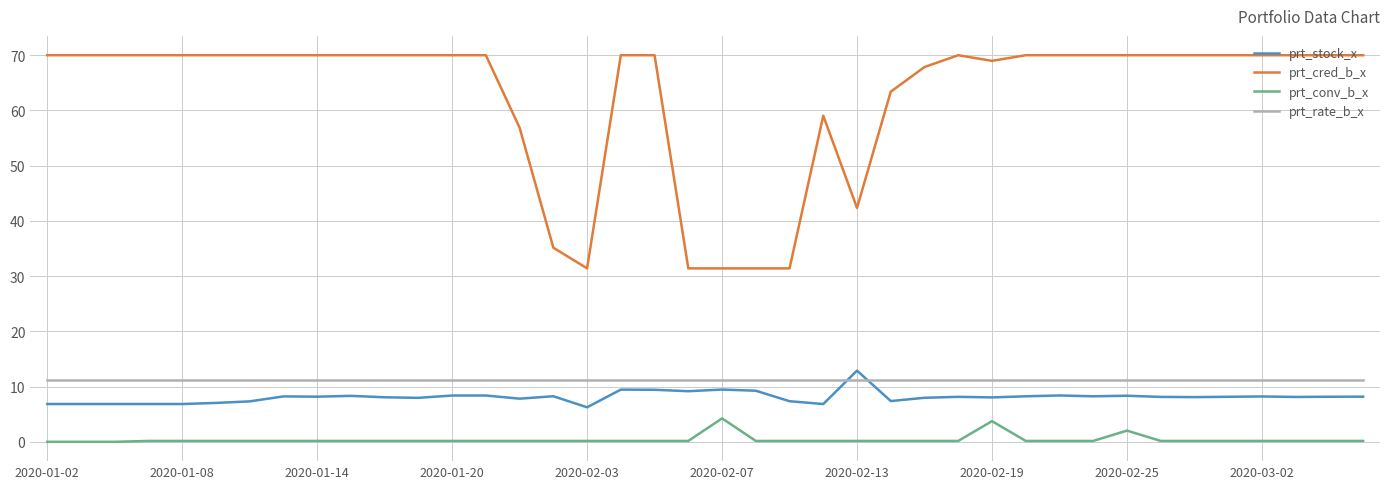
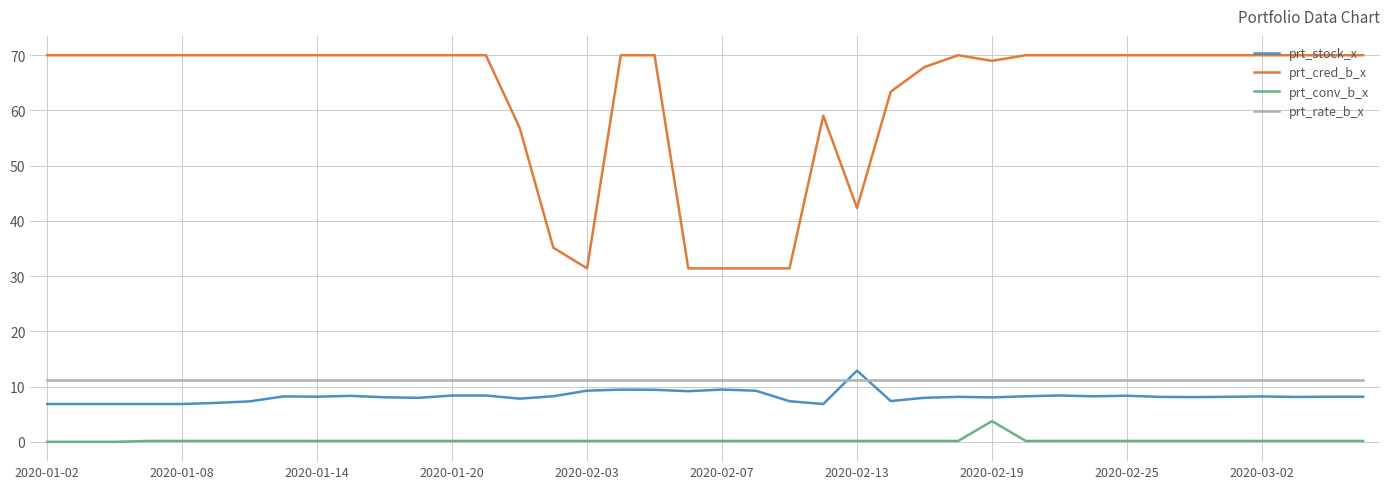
prt_stock_x, 2020-02-03: 6 -> 9
prt_conv_b_x, 2020-02-07: 4 -> 0
prt_conv_b_x, 2020-02-25: 2 -> 0
